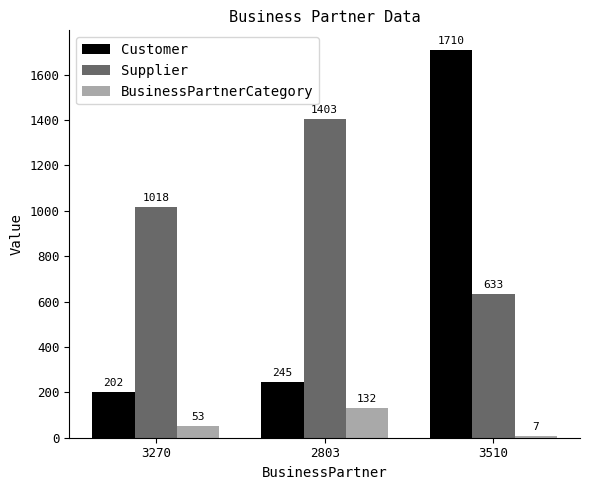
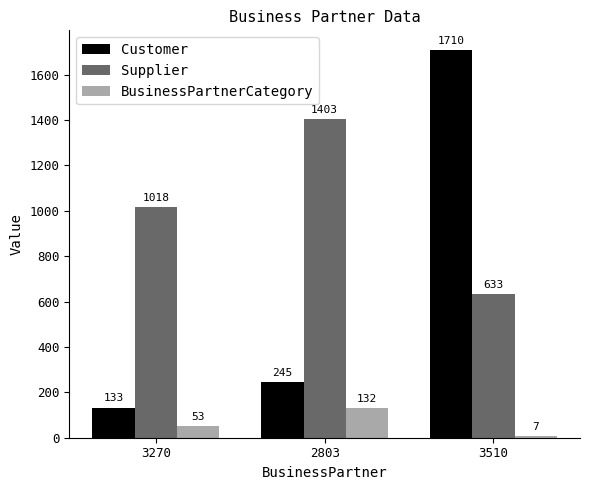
Customer, 3270: 202 -> 133
